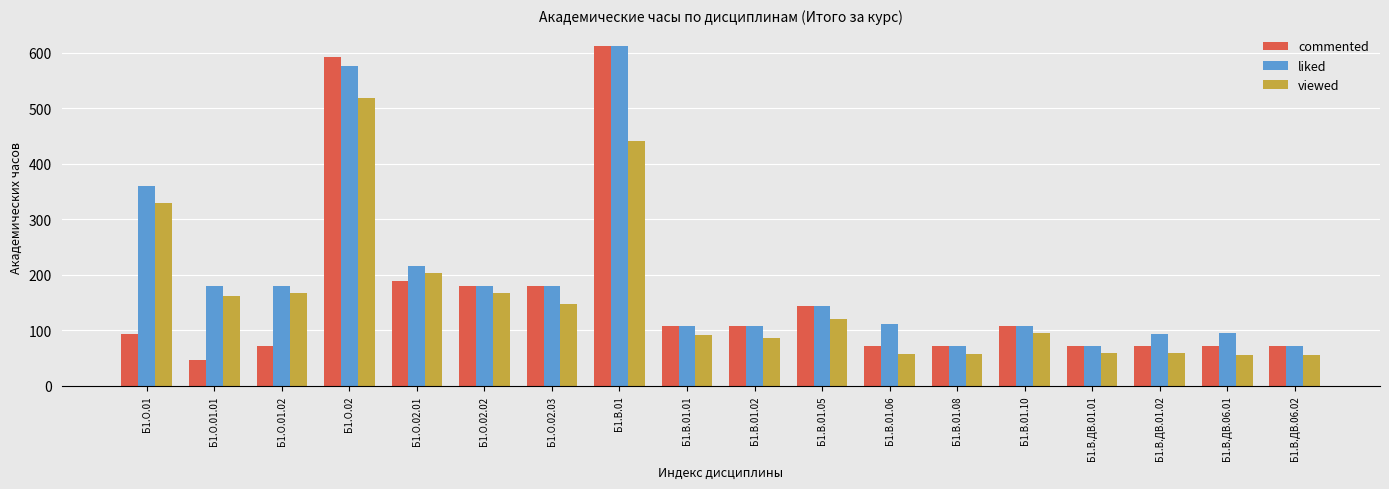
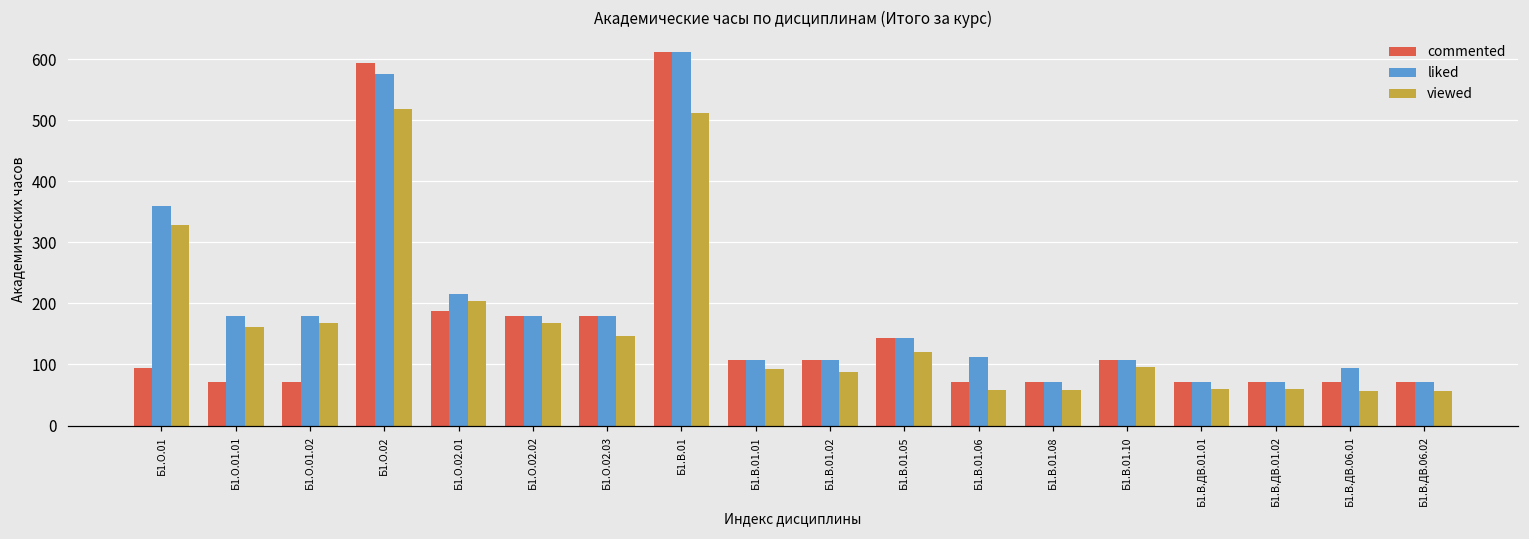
commented, Б1.О.01.01: 50 -> 70
viewed, Б1.В.01: 440 -> 510
liked, Б1.В.ДВ.01.02: 90 -> 70
